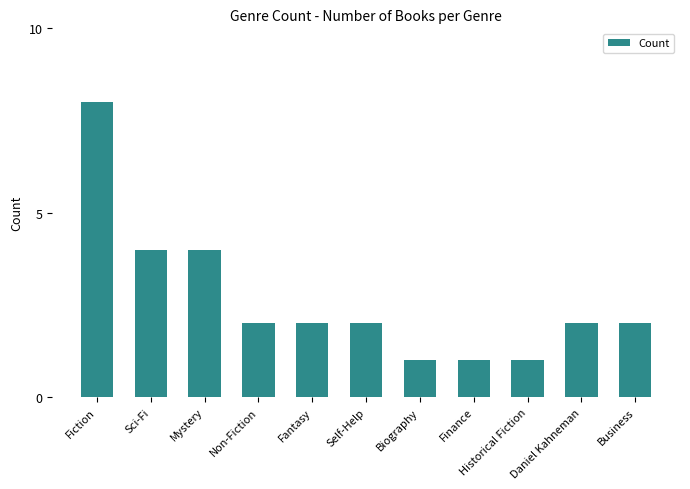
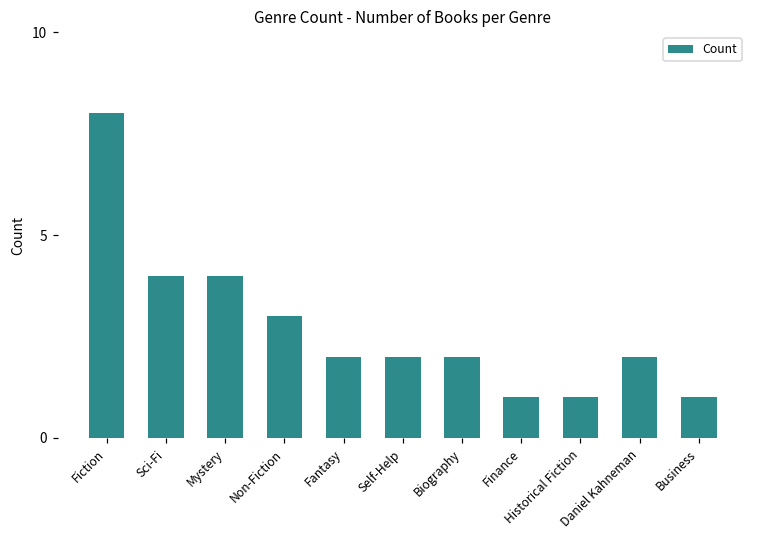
Non-Fiction: 2 -> 3
Biography: 1 -> 2
Business: 2 -> 1
